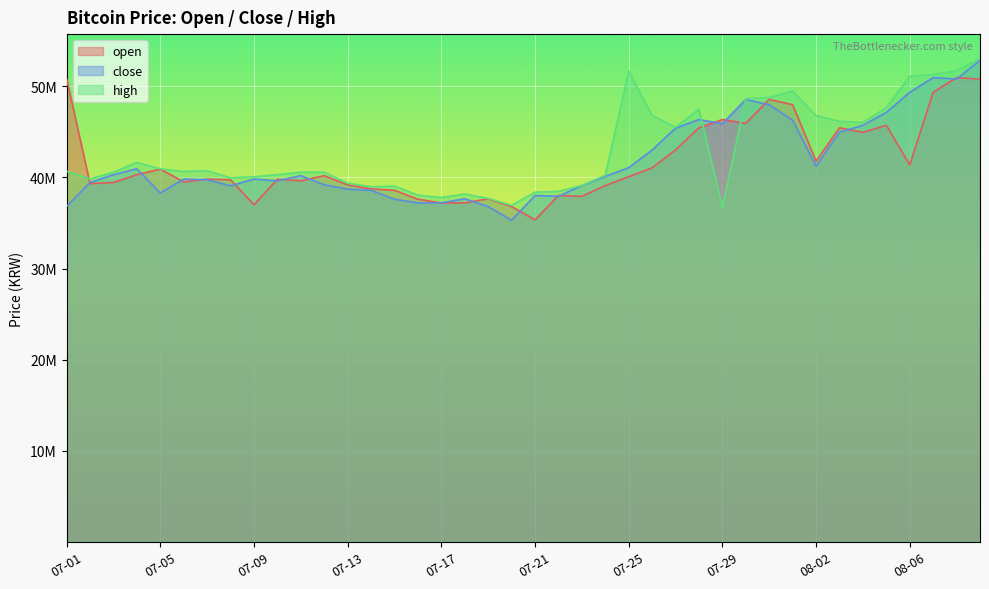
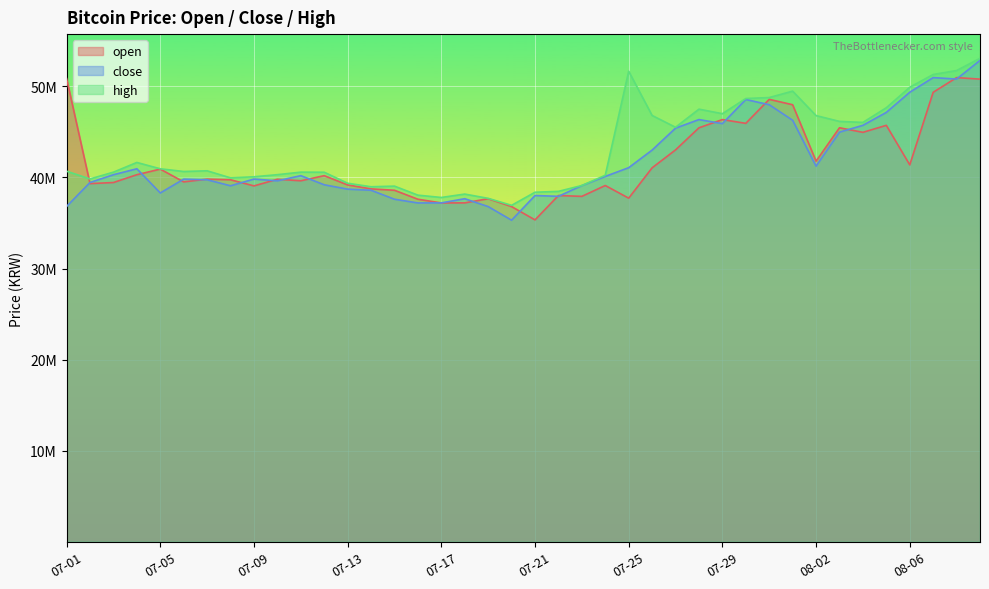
open, 07-09: 37000000 -> 39000000
open, 07-25: 40000000 -> 38000000
high, 07-29: 37000000 -> 47000000
high, 08-06: 51000000 -> 50000000
